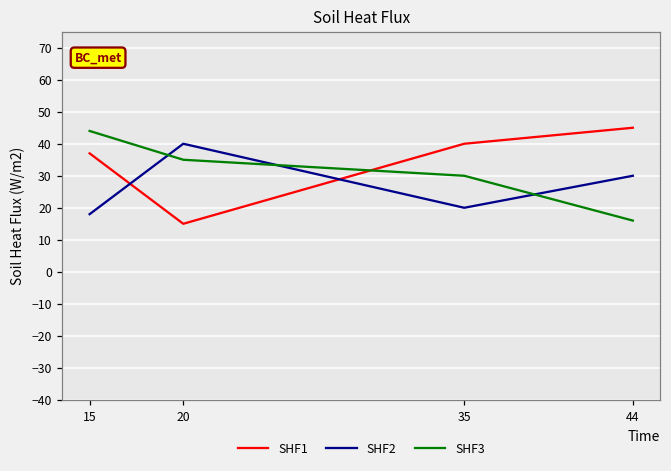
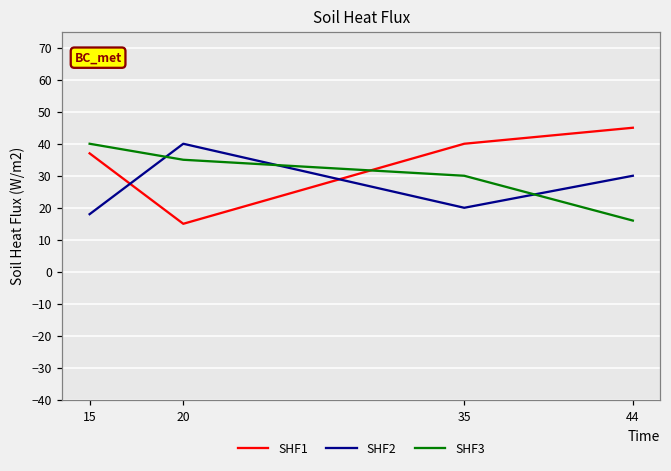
SHF3, 15: 44 -> 40
